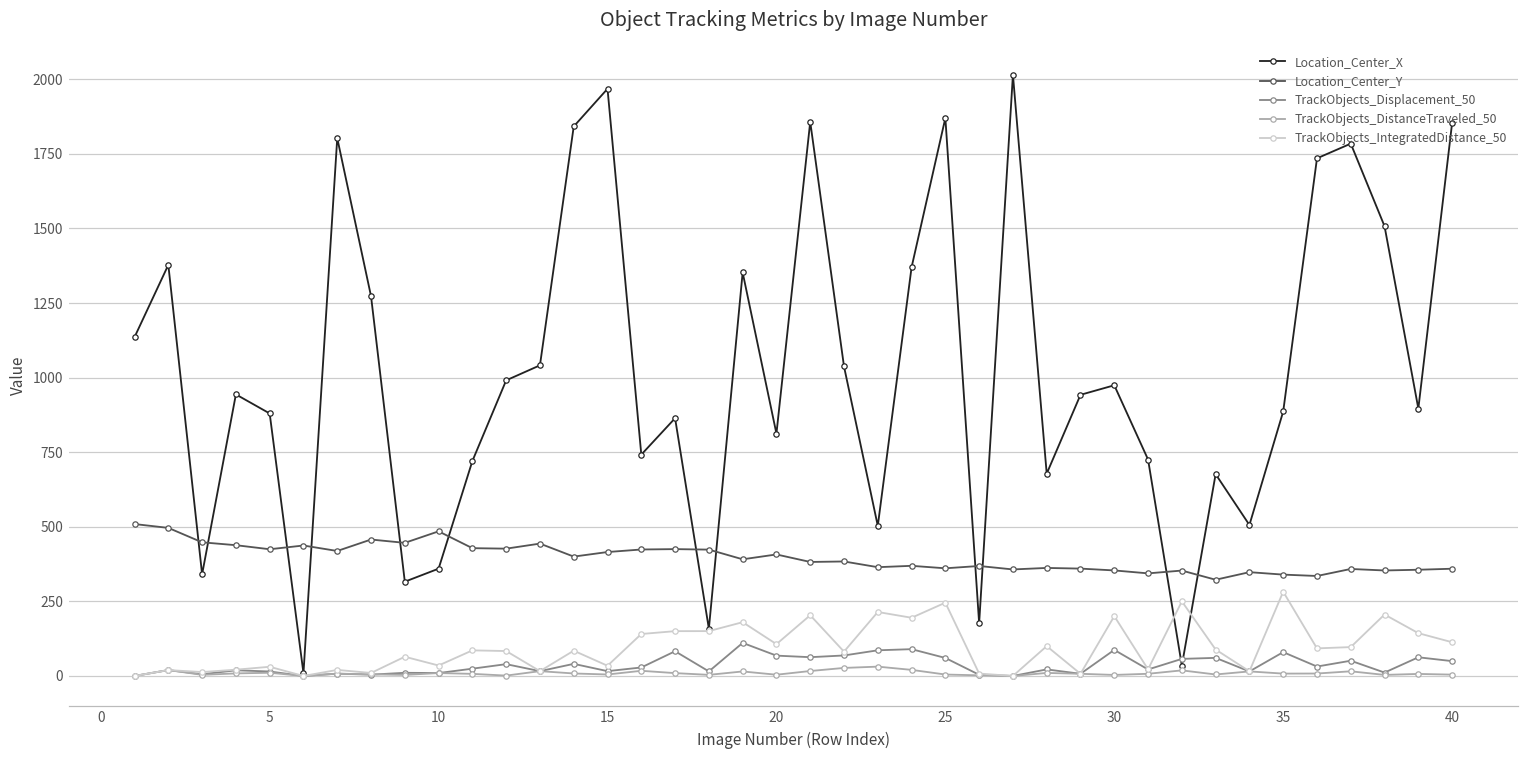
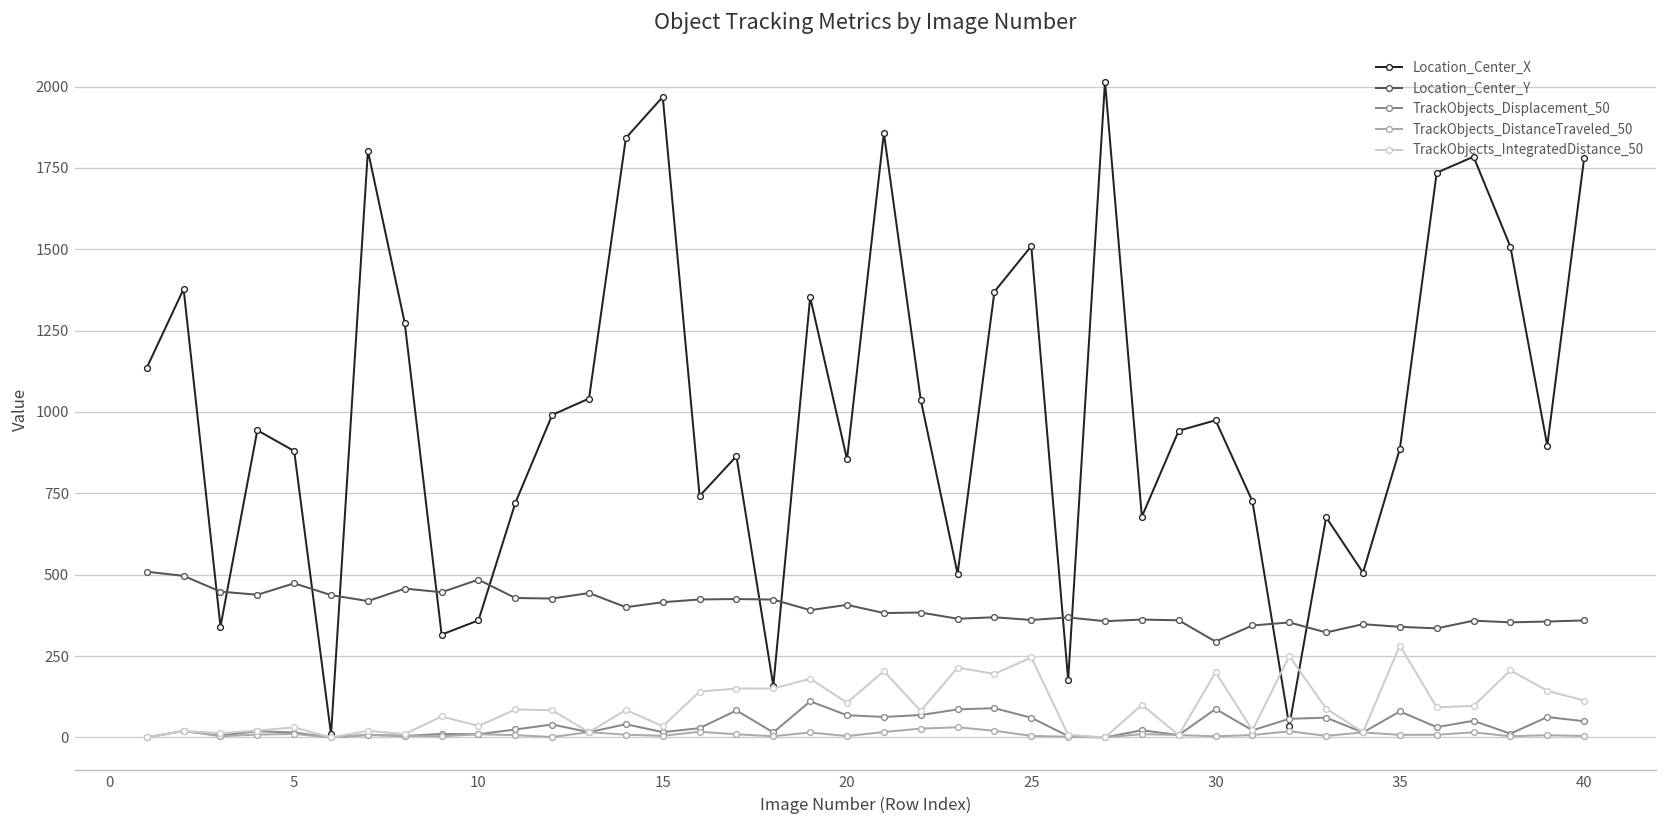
Location_Center_Y, 5: 420 -> 470
Location_Center_X, 20: 810 -> 850
Location_Center_X, 25: 1870 -> 1510
Location_Center_Y, 30: 350 -> 290
Location_Center_X, 40: 1850 -> 1780
